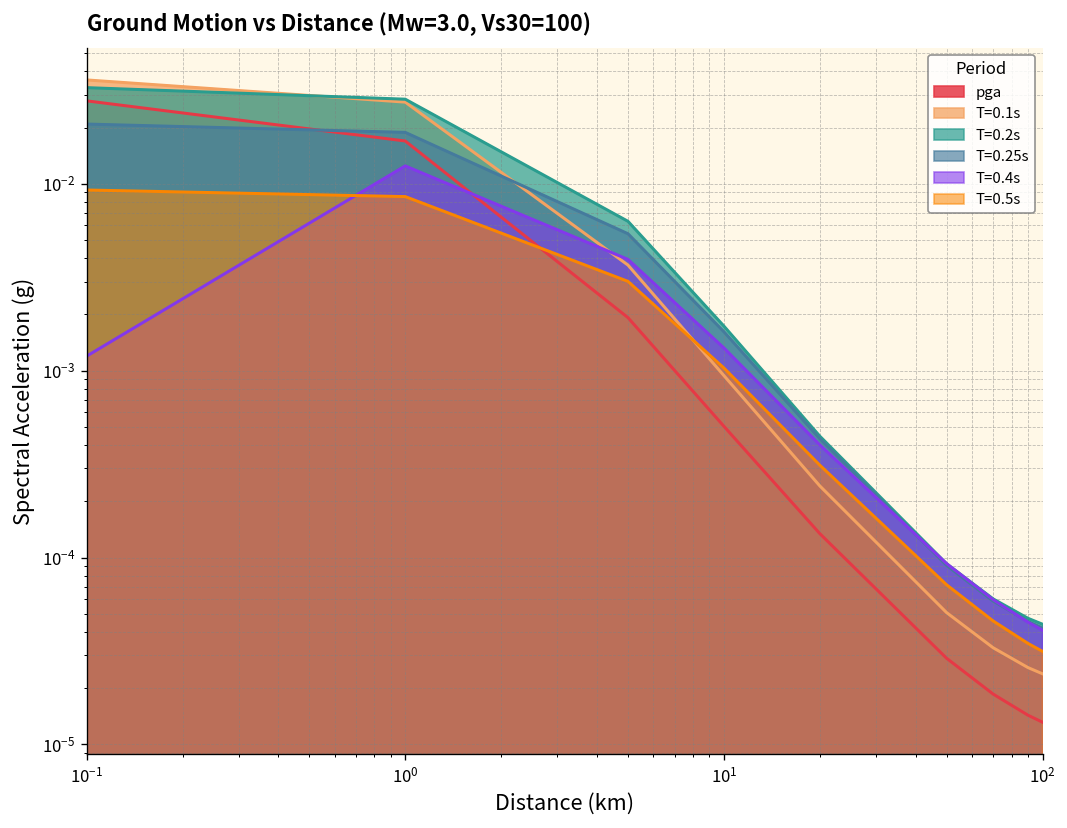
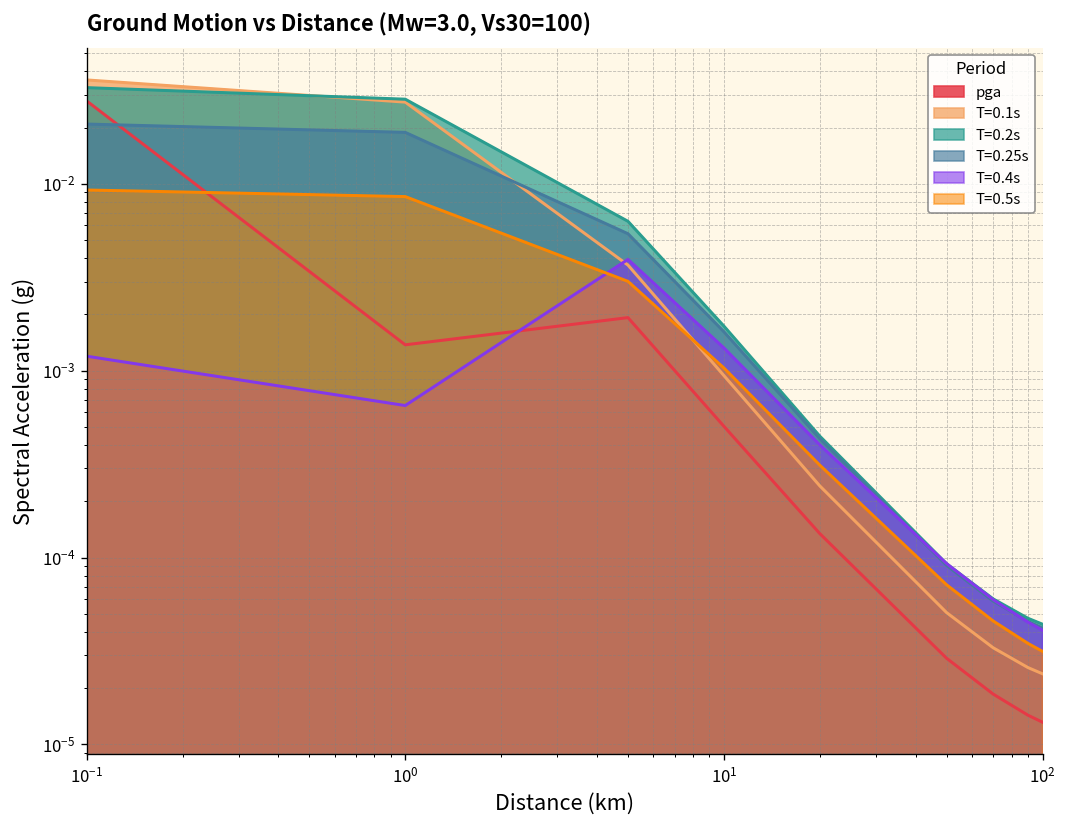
pga, 10^0: 0.017 -> 0.0014
T=0.4s, 10^0: 0.012 -> 0.00065
